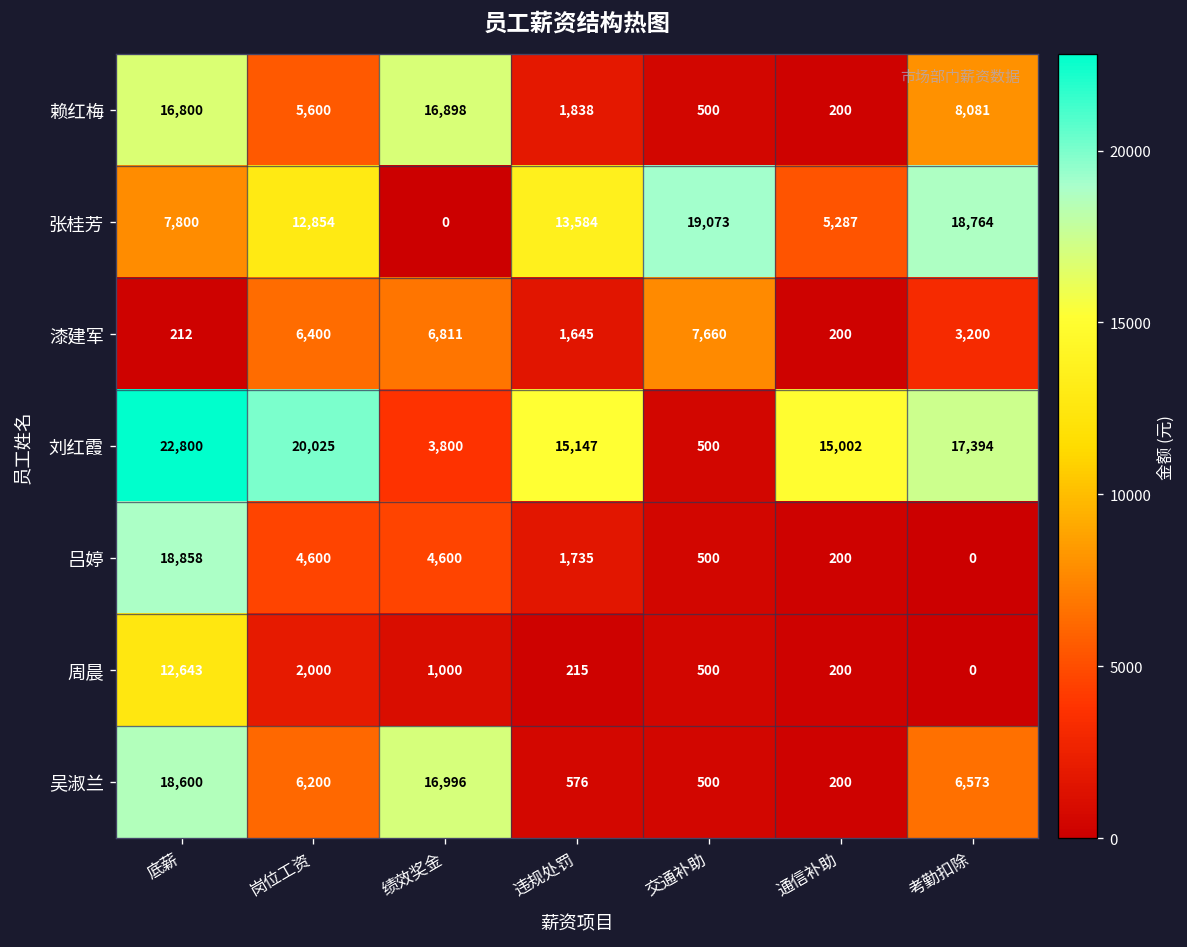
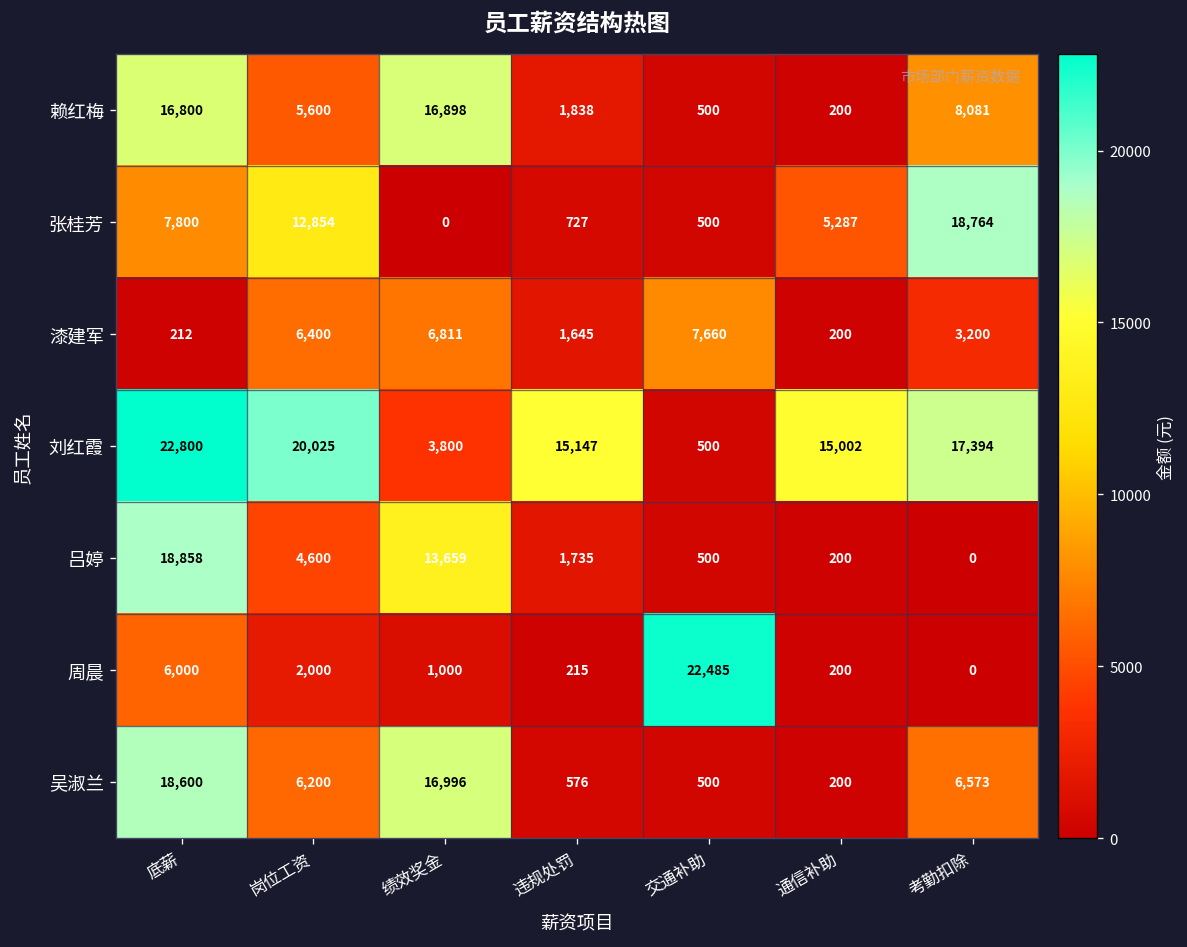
张桂芳, 违规处罚: 13,584 -> 727
张桂芳, 交通补助: 19,073 -> 500
吕婷, 绩效奖金: 4,600 -> 13,659
周晨, 底薪: 12,643 -> 6,000
周晨, 交通补助: 500 -> 22,485
